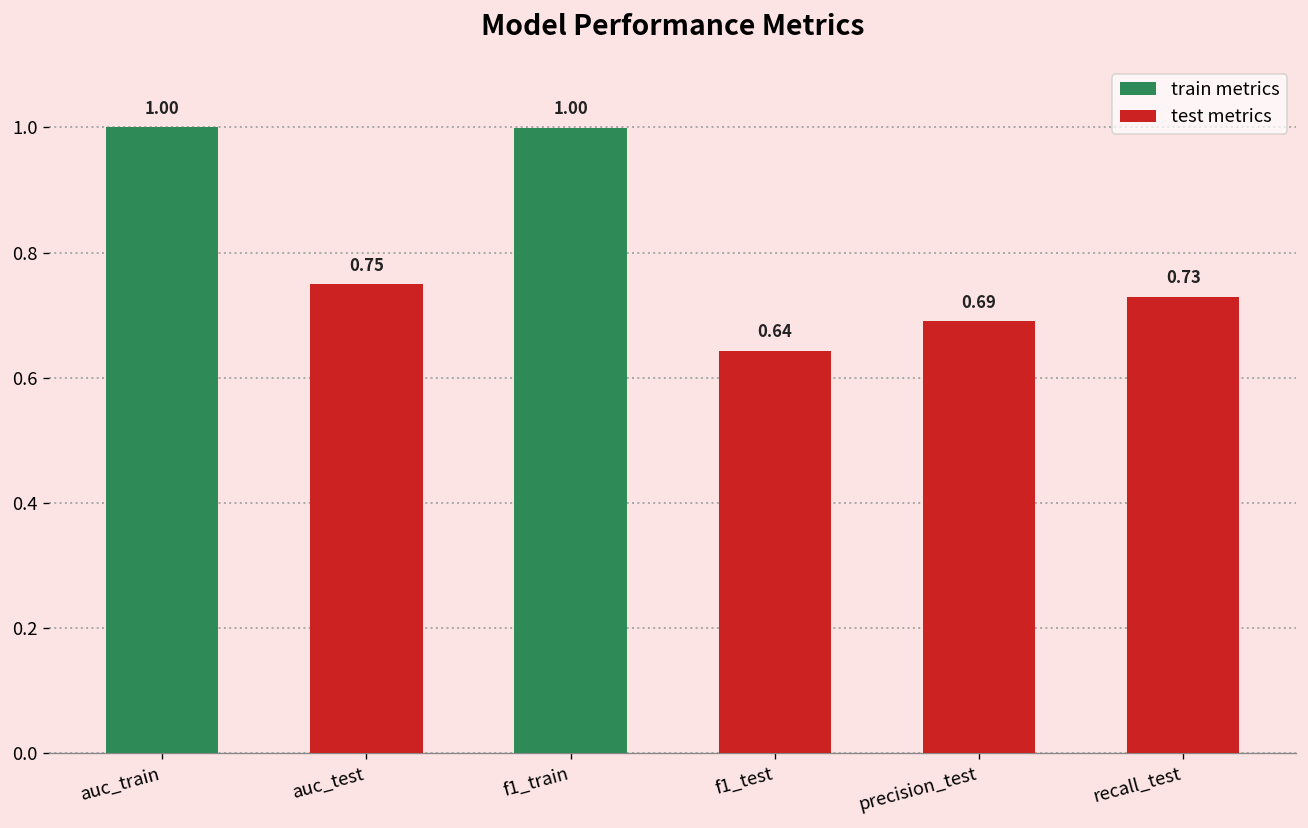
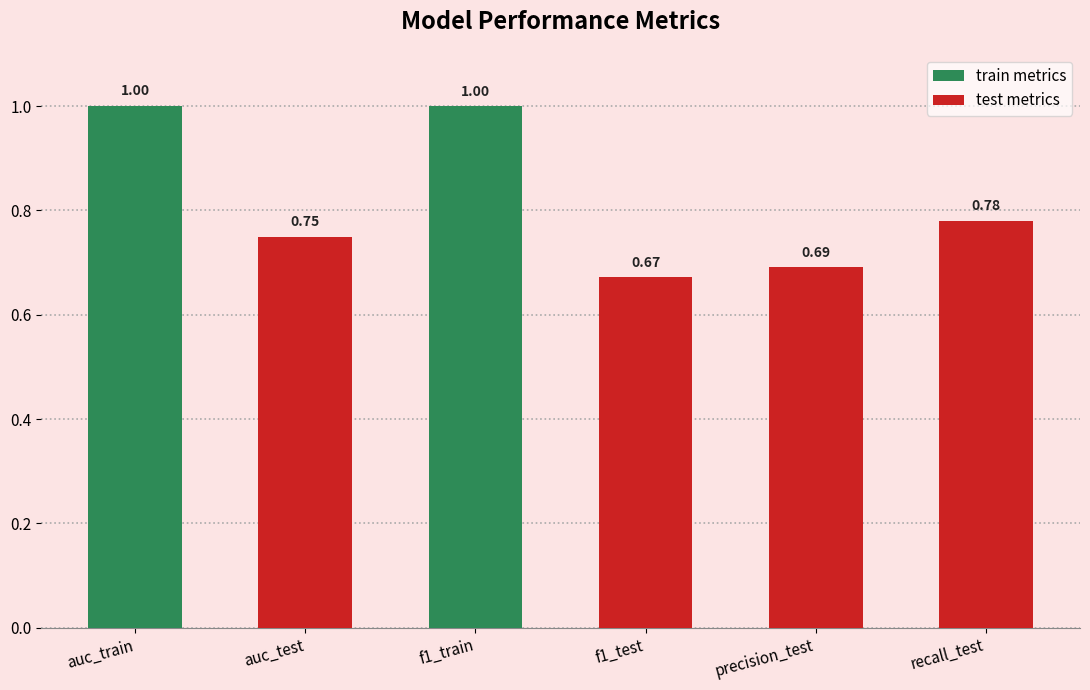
f1_test: 0.64 -> 0.67
recall_test: 0.73 -> 0.78
